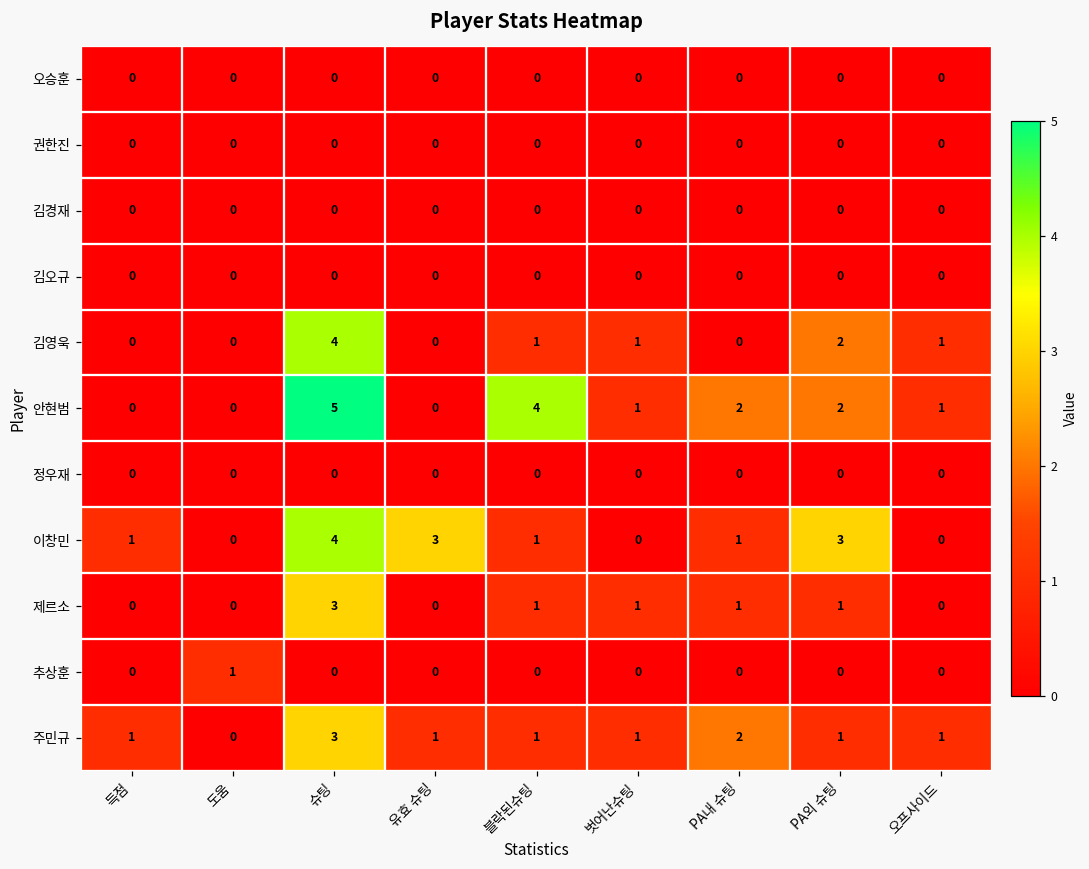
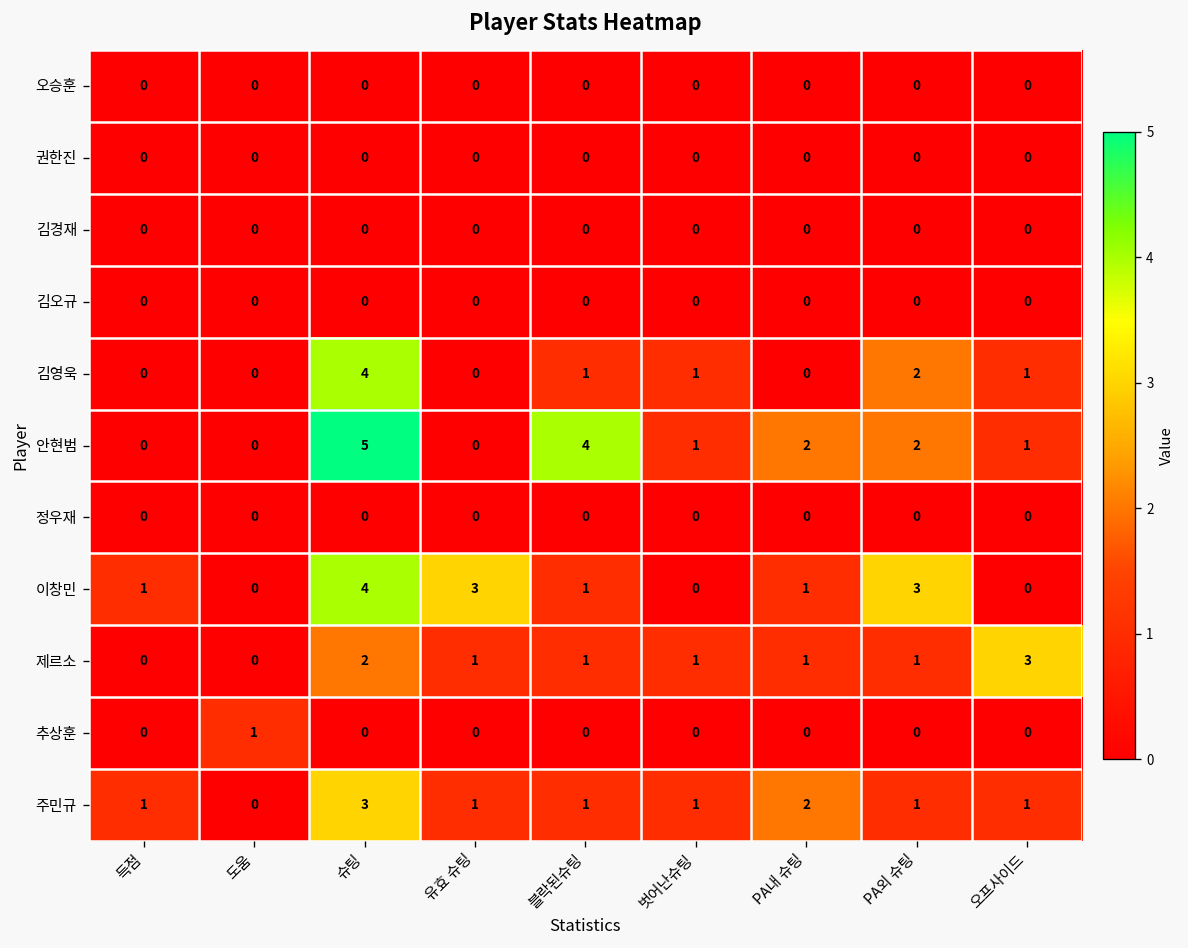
제르소, 슈팅: 3 -> 2
제르소, 유효 슈팅: 0 -> 1
제르소, 오프사이드: 0 -> 3
